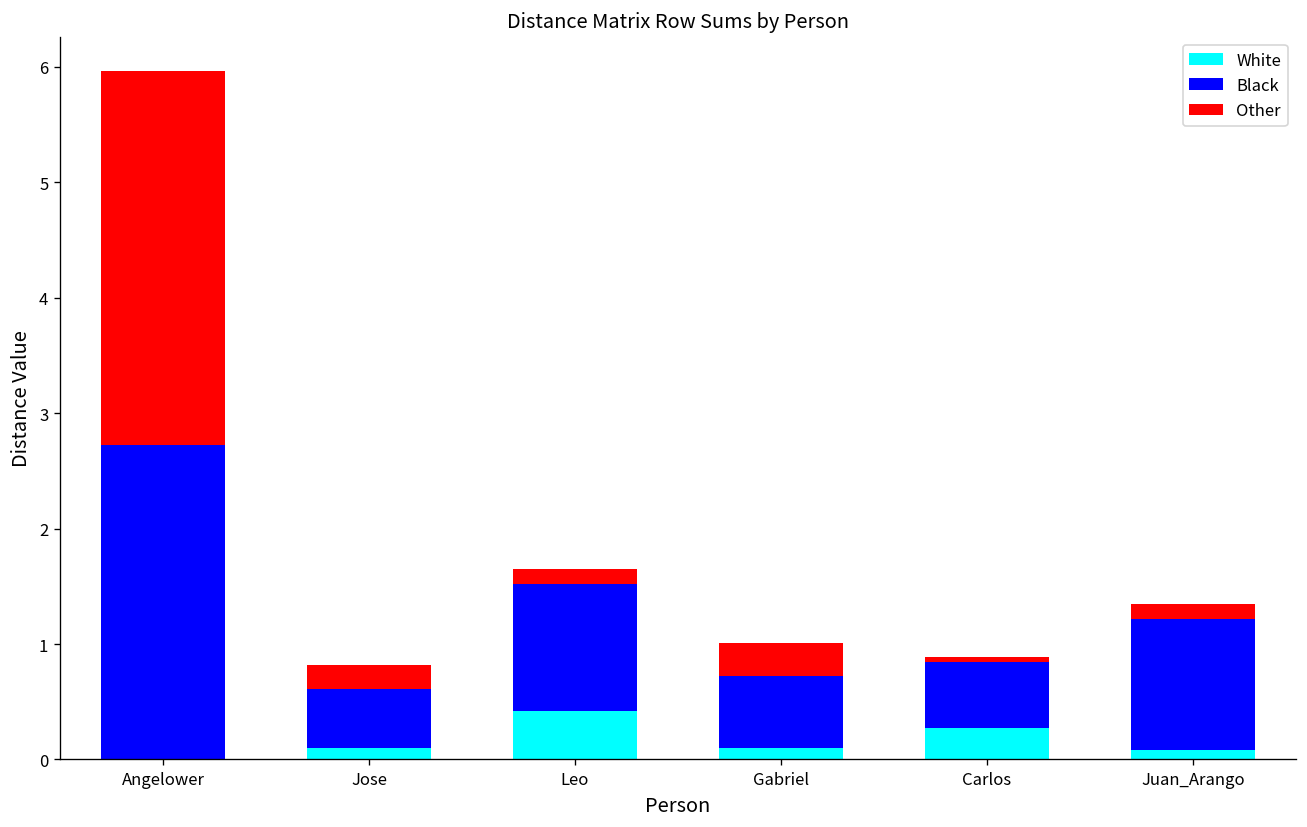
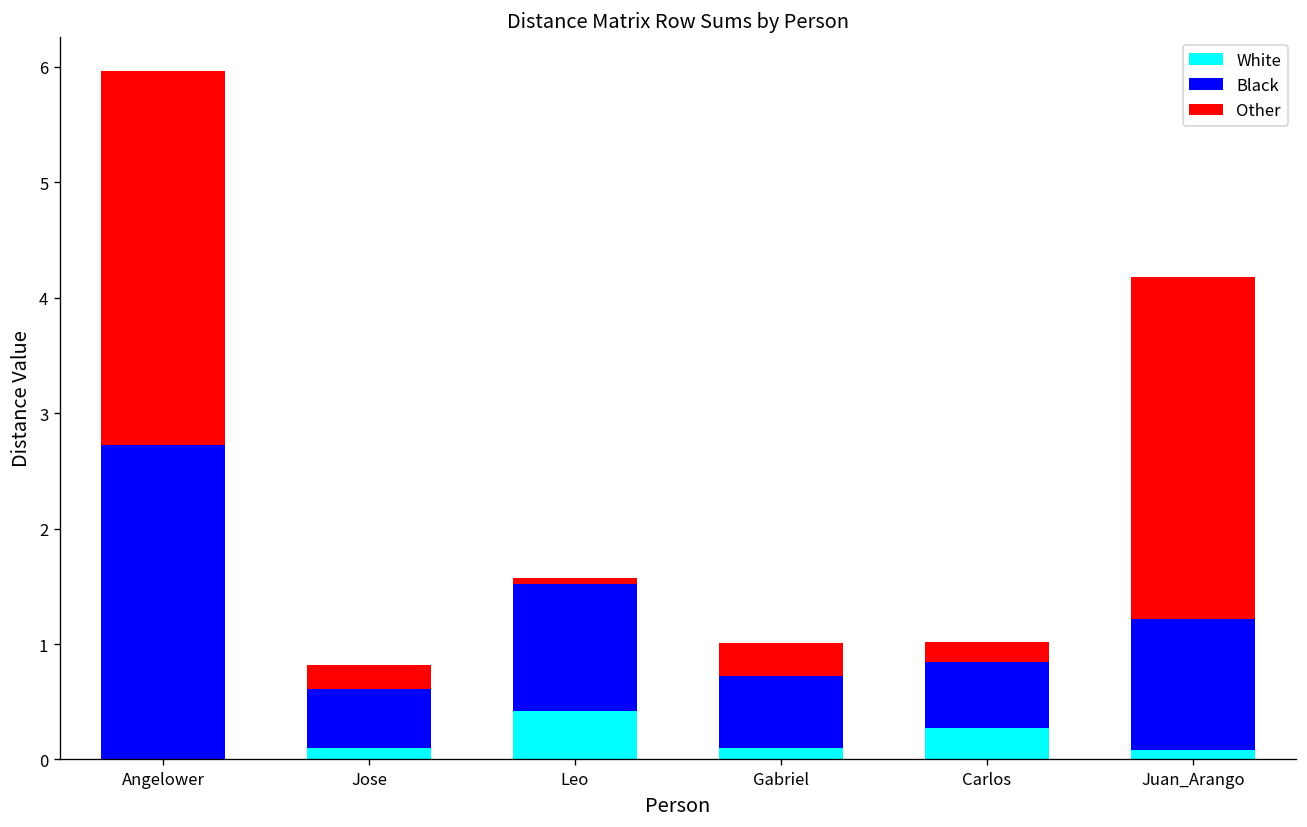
Other, Leo: 0.1 -> 0.0
Other, Carlos: 0.0 -> 0.2
Other, Juan_Arango: 0.1 -> 3.0
